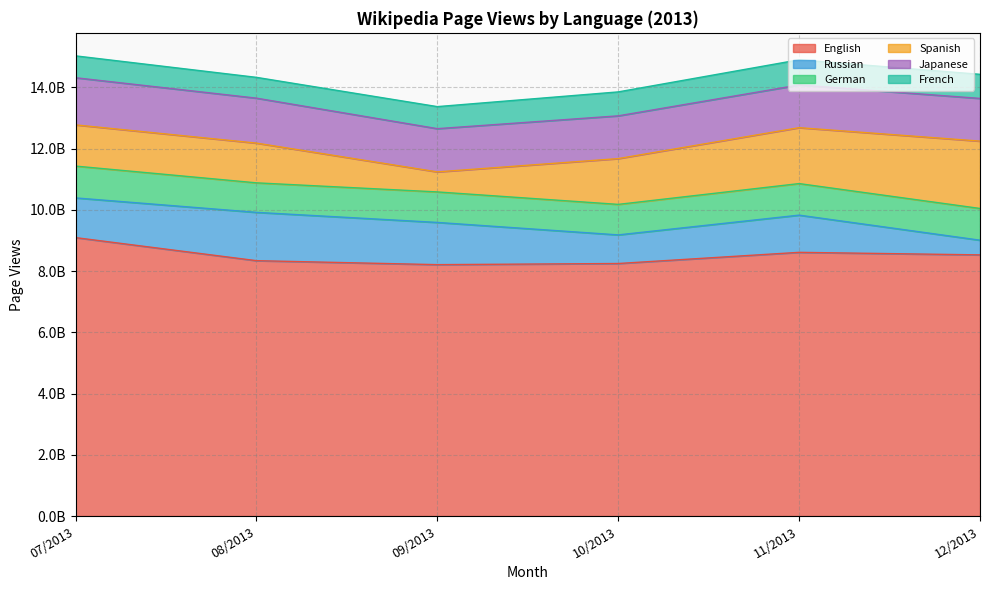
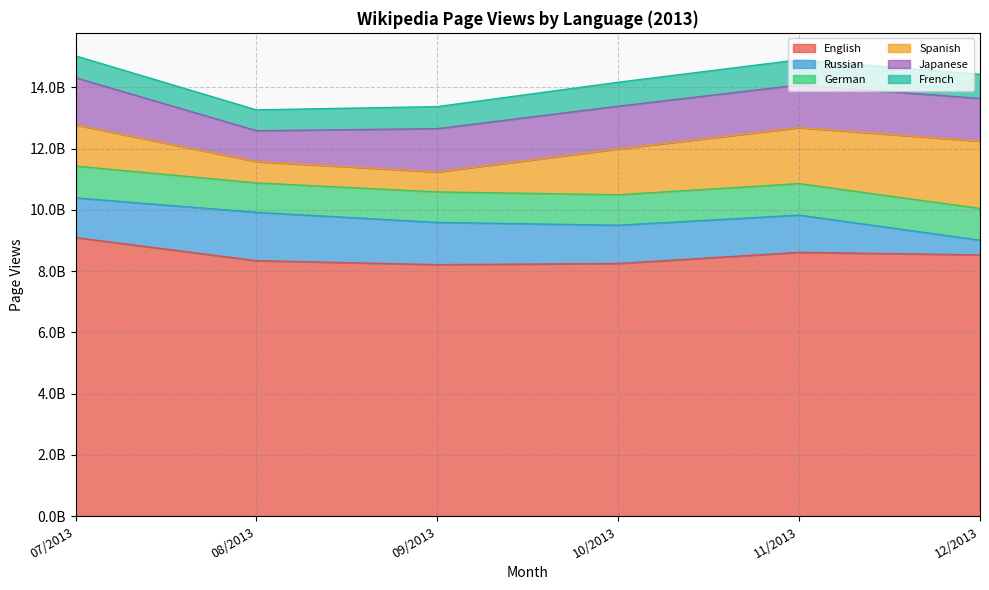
Spanish, 08/2013: 1300000000 -> 700000000
Japanese, 08/2013: 1500000000 -> 1000000000
Russian, 10/2013: 900000000 -> 1200000000
